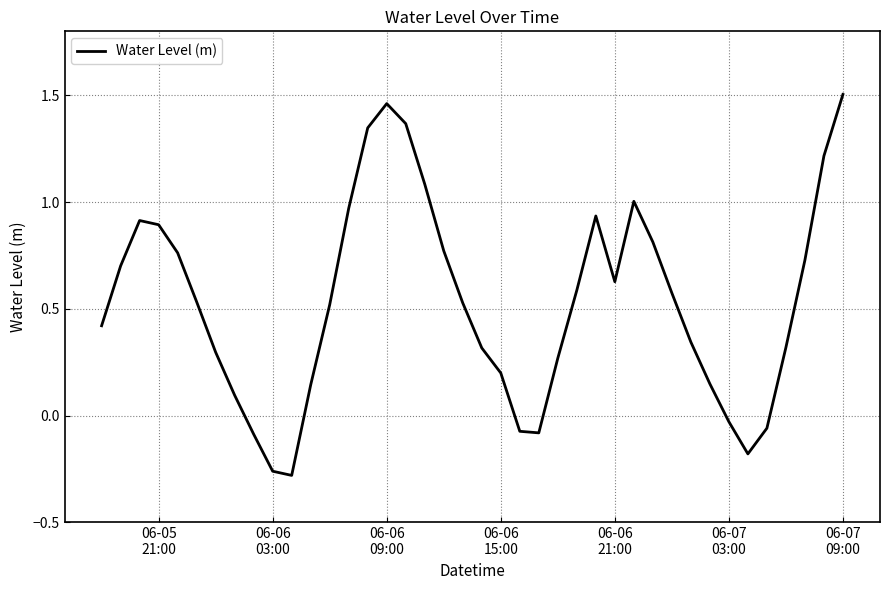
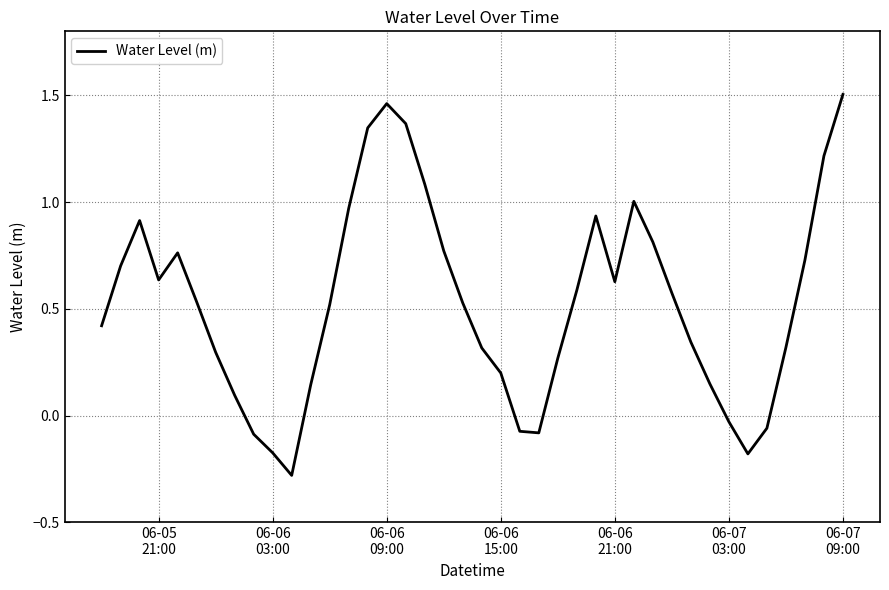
06-05 21:00: 0.89 -> 0.64
06-06 03:00: -0.26 -> -0.17
